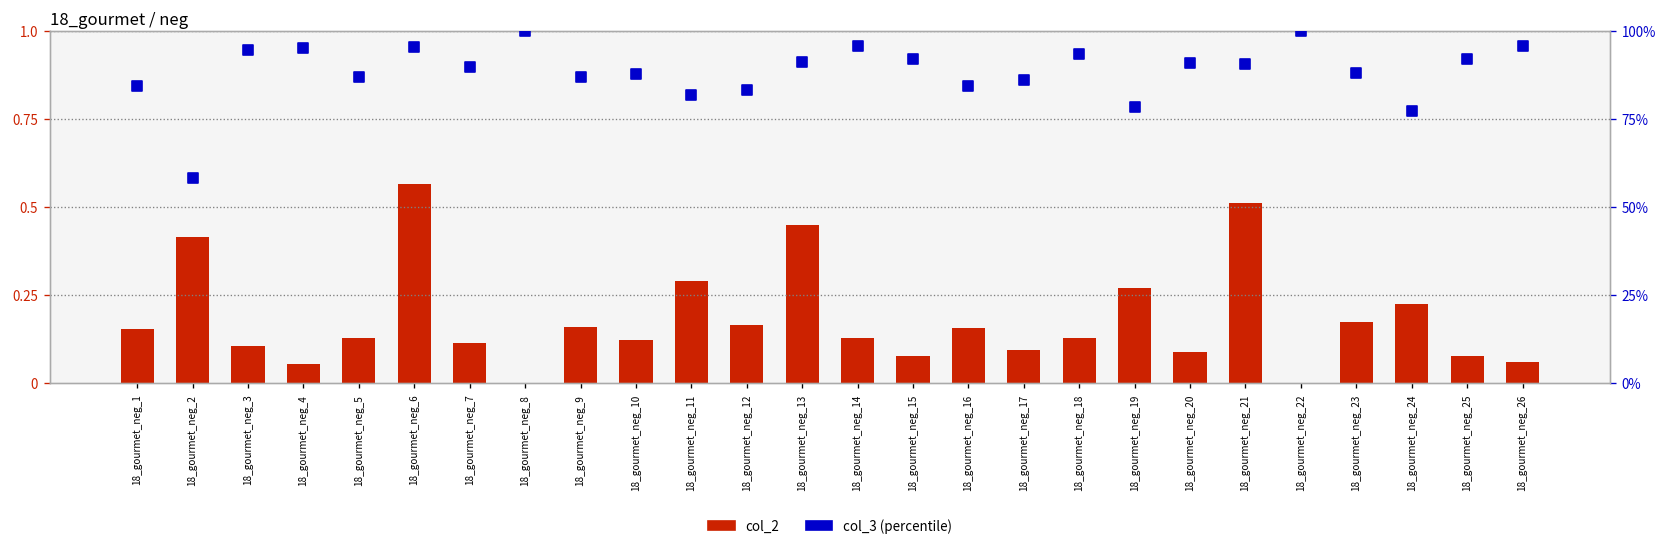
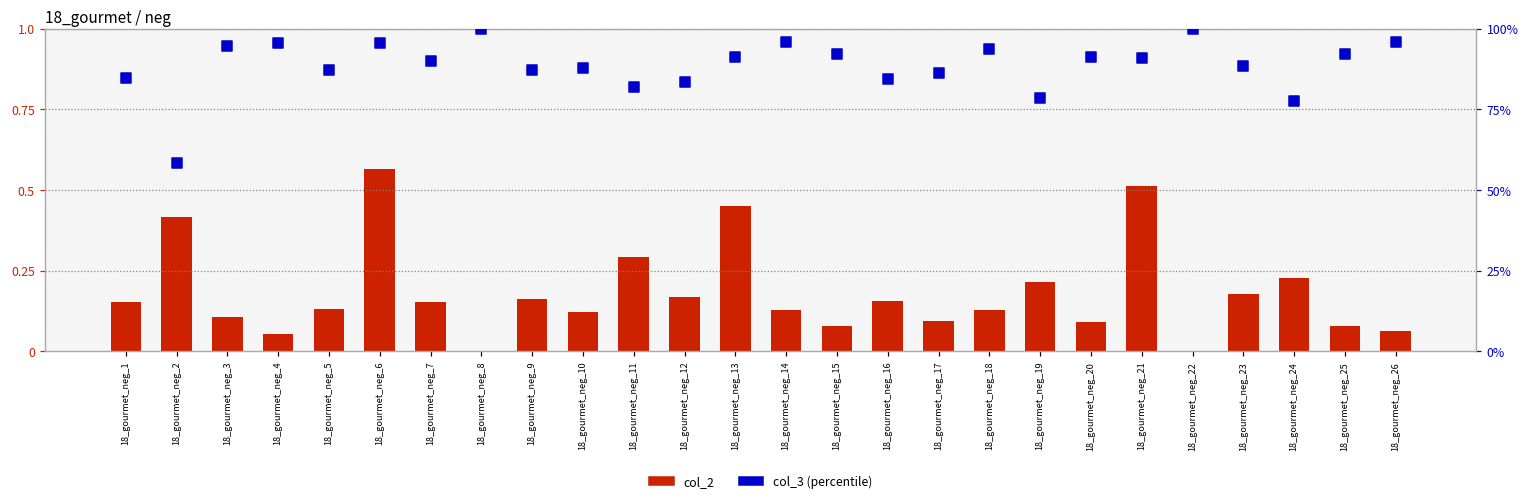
col_2, 18_gourmet_neg_7: 0.11 -> 0.15
col_2, 18_gourmet_neg_19: 0.27 -> 0.22
